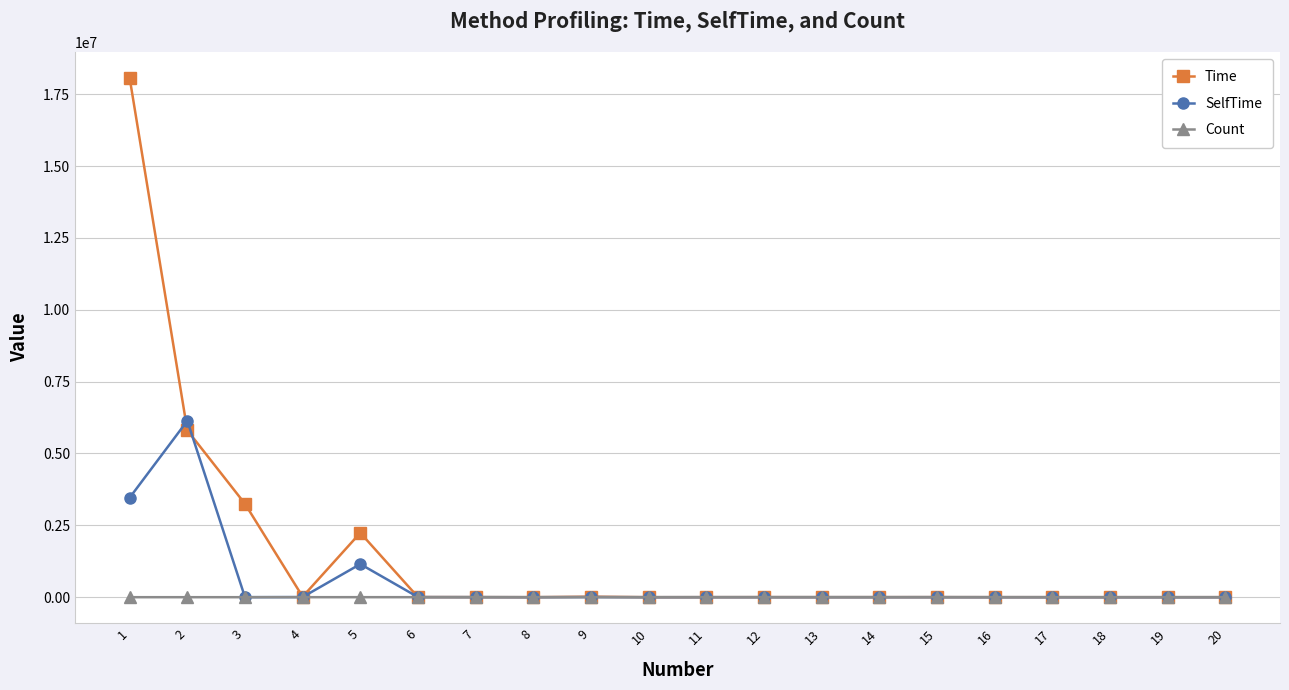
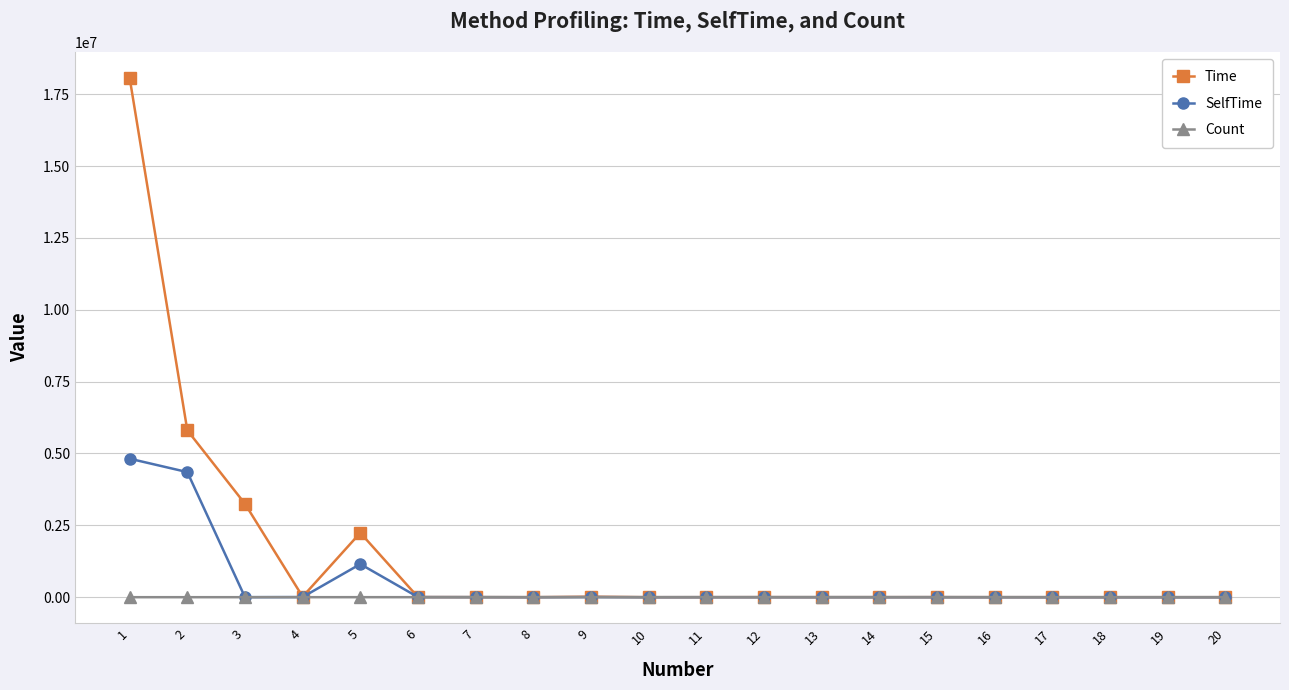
SelfTime, 1: 3500000 -> 4800000
SelfTime, 2: 6100000 -> 4400000
